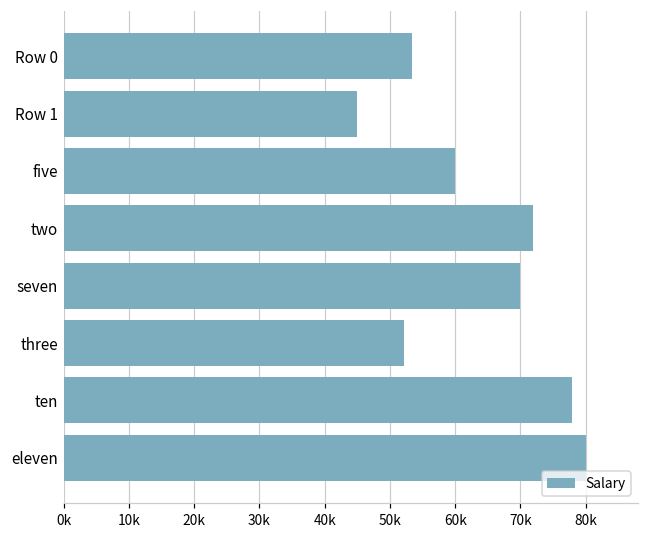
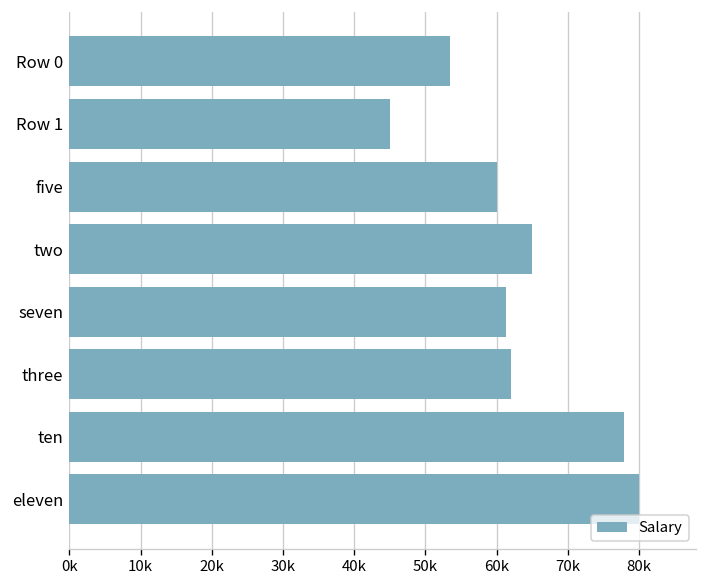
two: 72000 -> 65000
seven: 70000 -> 61000
three: 52000 -> 62000
